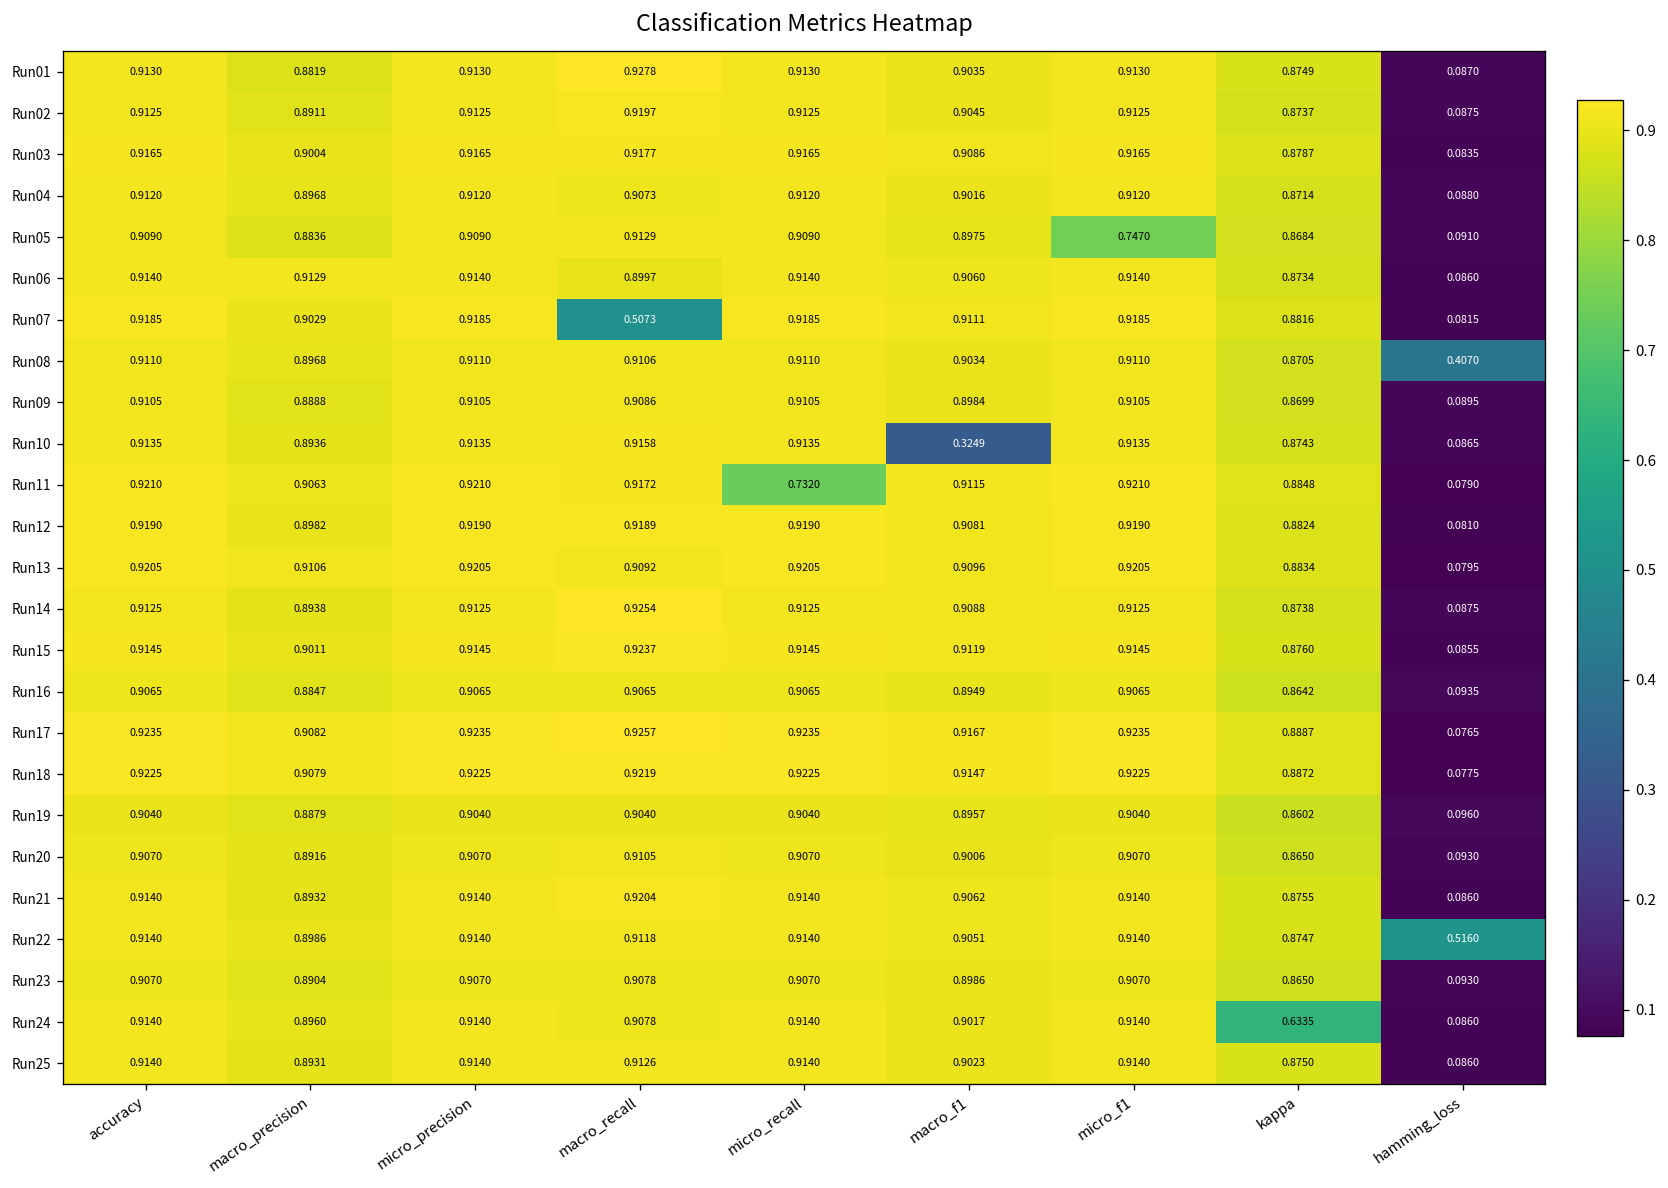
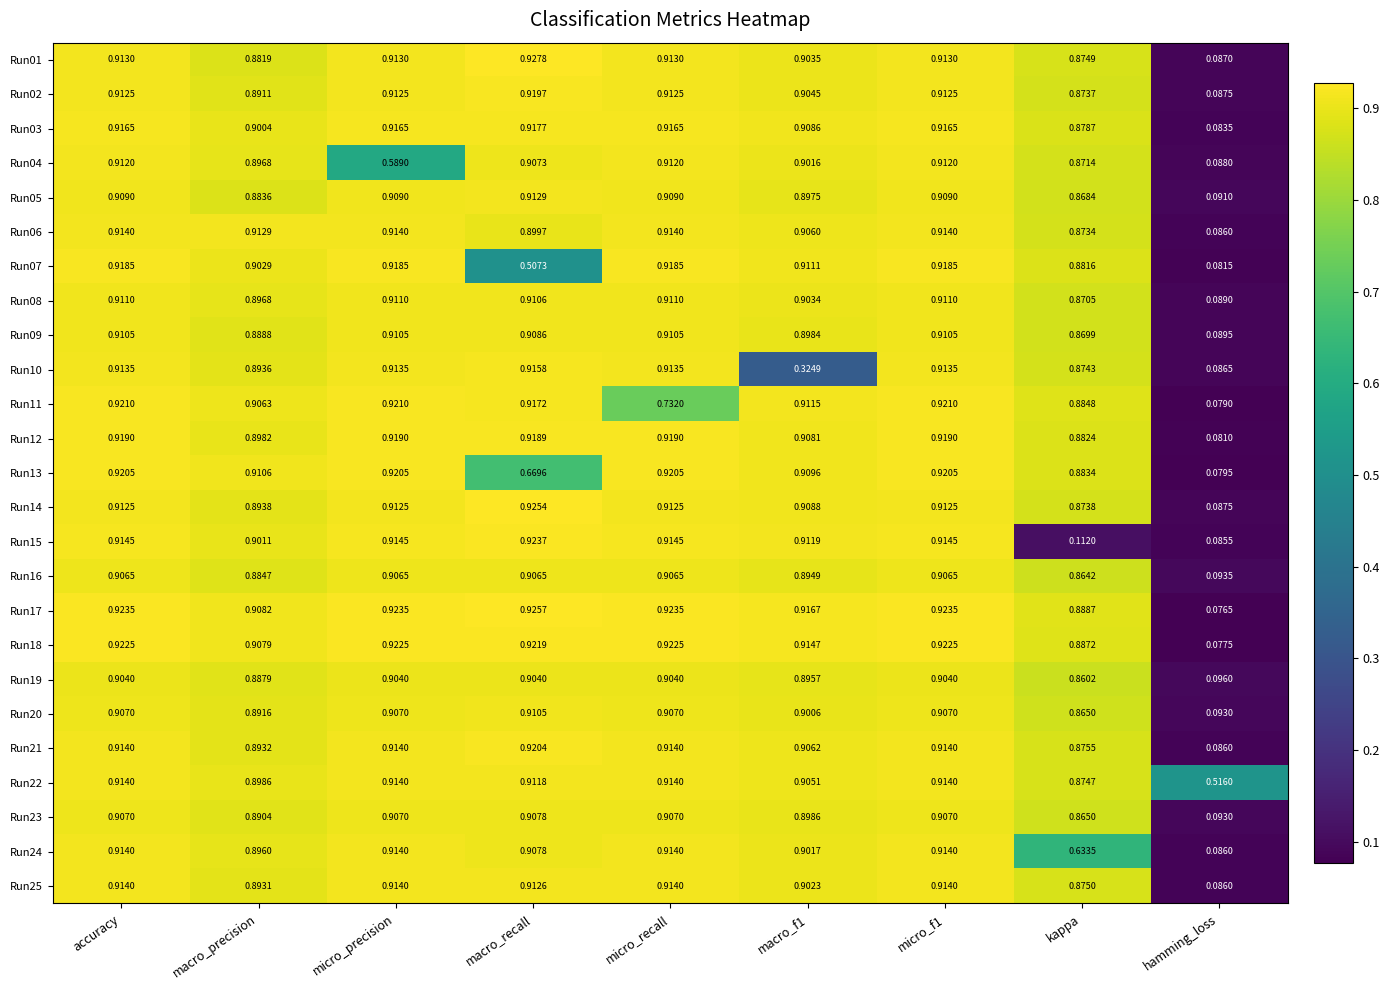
Run04, micro_precision: 0.9120 -> 0.5890
Run05, micro_f1: 0.7470 -> 0.9090
Run08, hamming_loss: 0.4070 -> 0.0890
Run13, macro_recall: 0.9092 -> 0.6696
Run15, kappa: 0.8760 -> 0.1120
